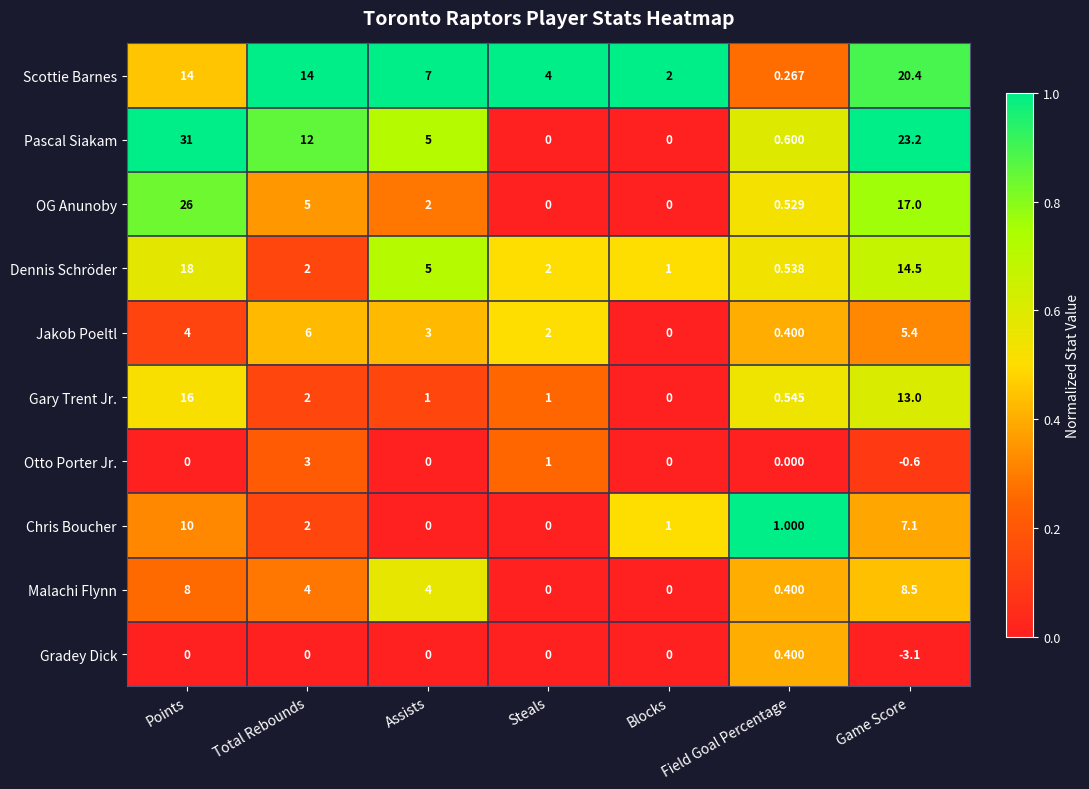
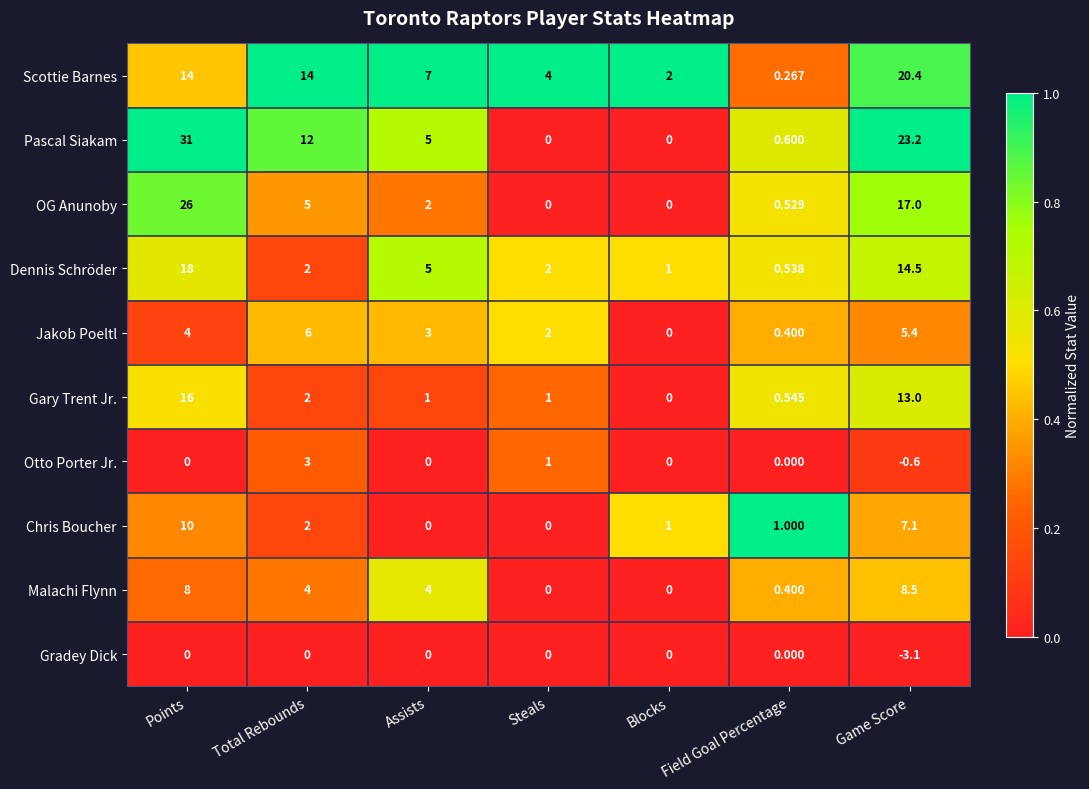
Gradey Dick, Field Goal Percentage: 0.400 -> 0.000
